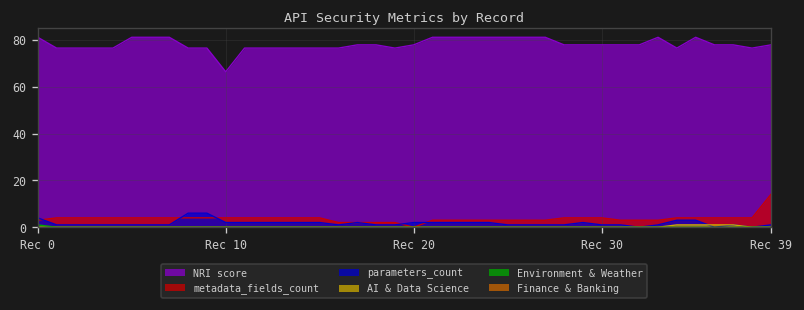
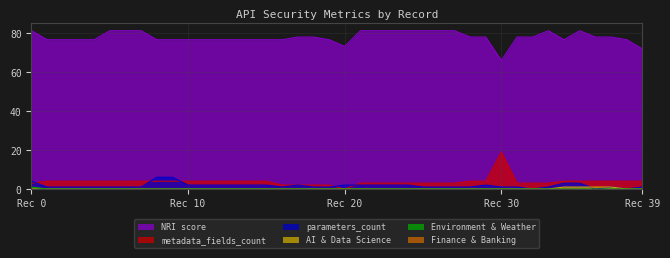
NRI score, Rec 10: 66 -> 76
NRI score, Rec 20: 78 -> 73
NRI score, Rec 30: 78 -> 66
metadata_fields_count, Rec 30: 4 -> 19
NRI score, Rec 39: 78 -> 72
metadata_fields_count, Rec 39: 14 -> 4
